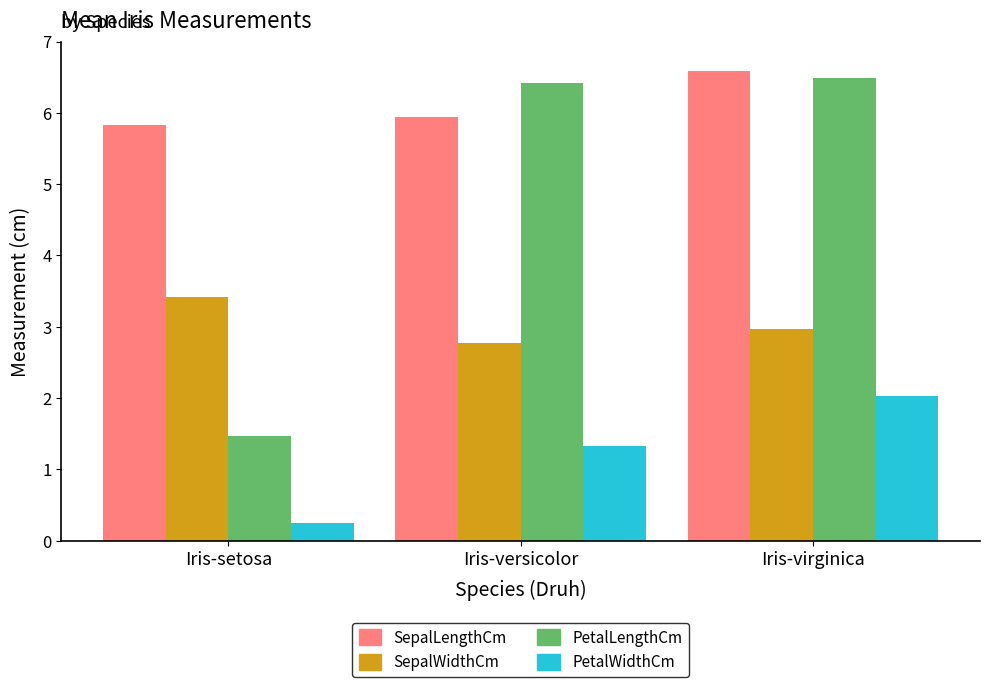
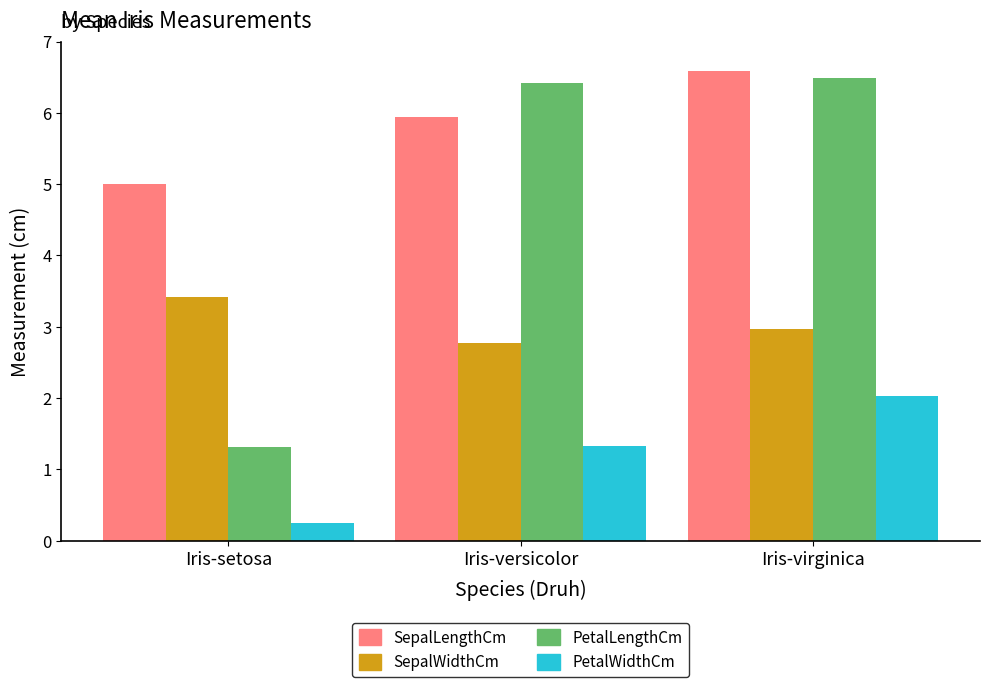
SepalLengthCm, Iris-setosa: 5.8 -> 5.0
PetalLengthCm, Iris-setosa: 1.5 -> 1.3
